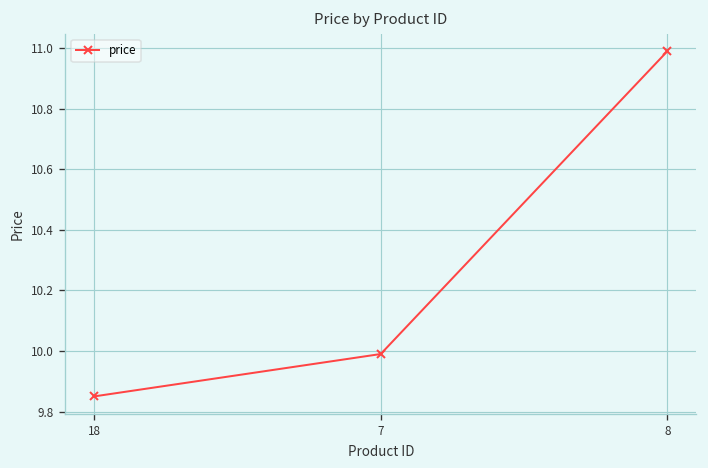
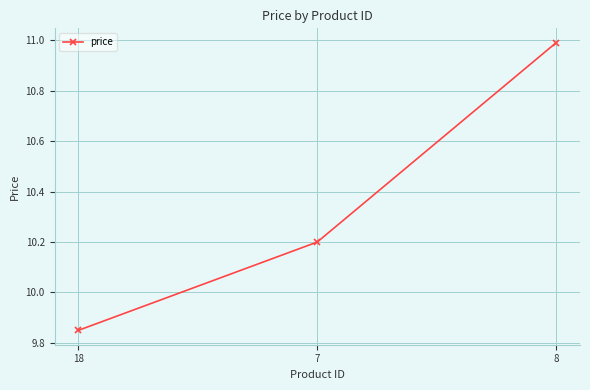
7: 9.99 -> 10.20
